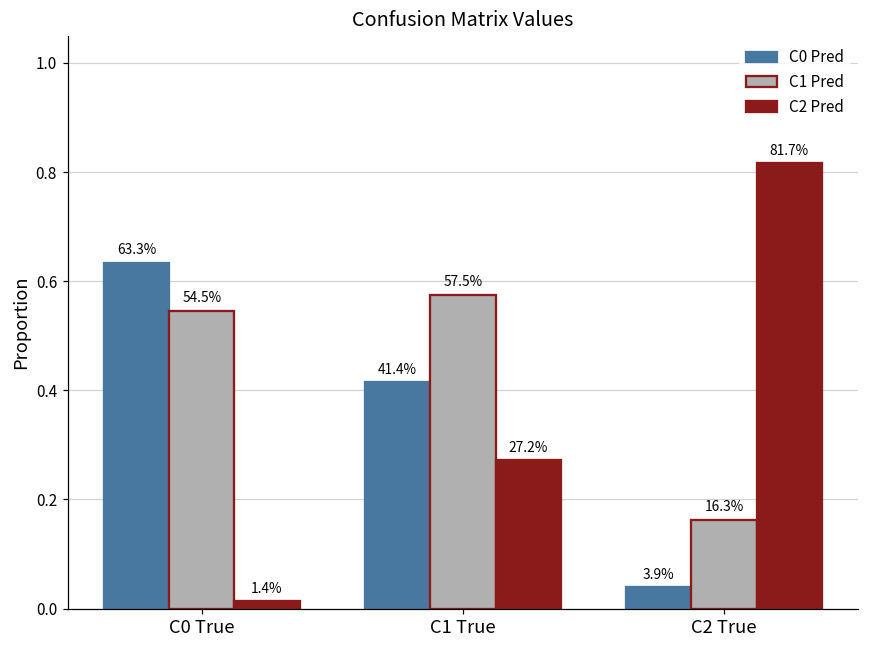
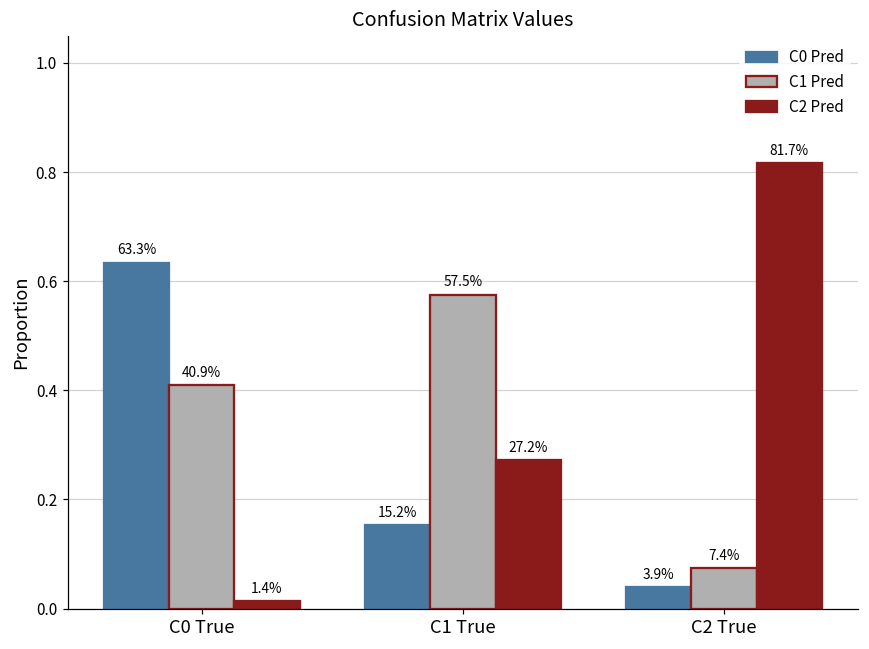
C1 Pred, C0 True: 54.5% -> 40.9%
C0 Pred, C1 True: 41.4% -> 15.2%
C1 Pred, C2 True: 16.3% -> 7.4%
